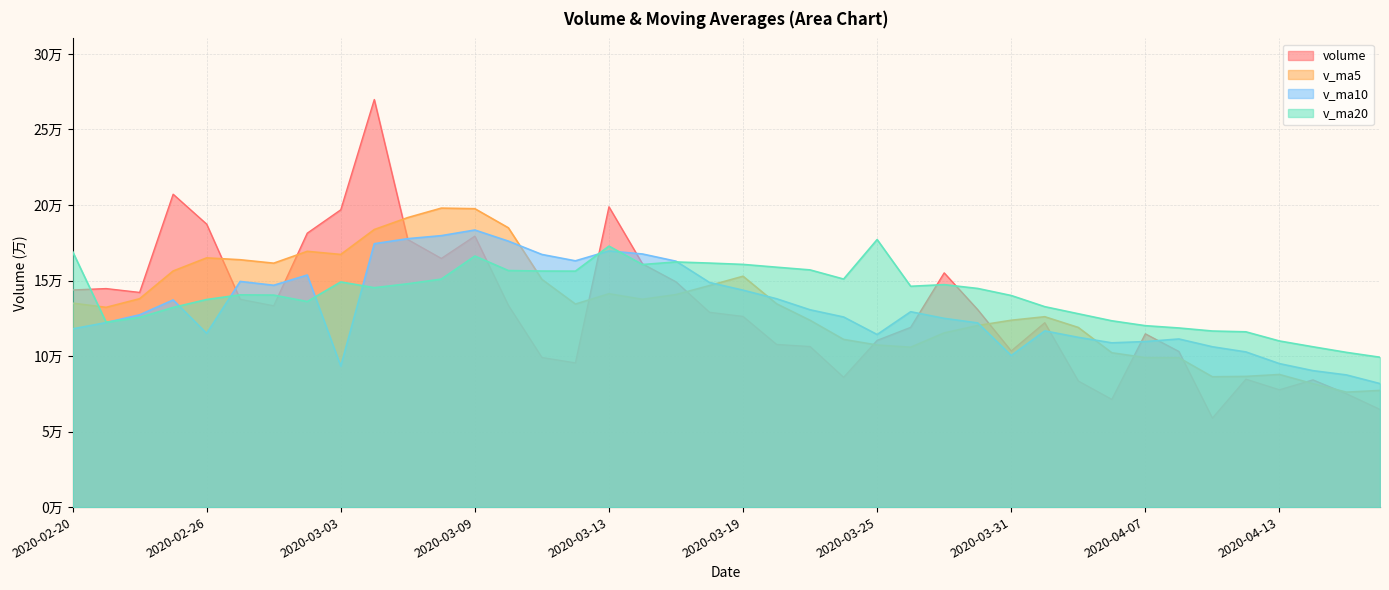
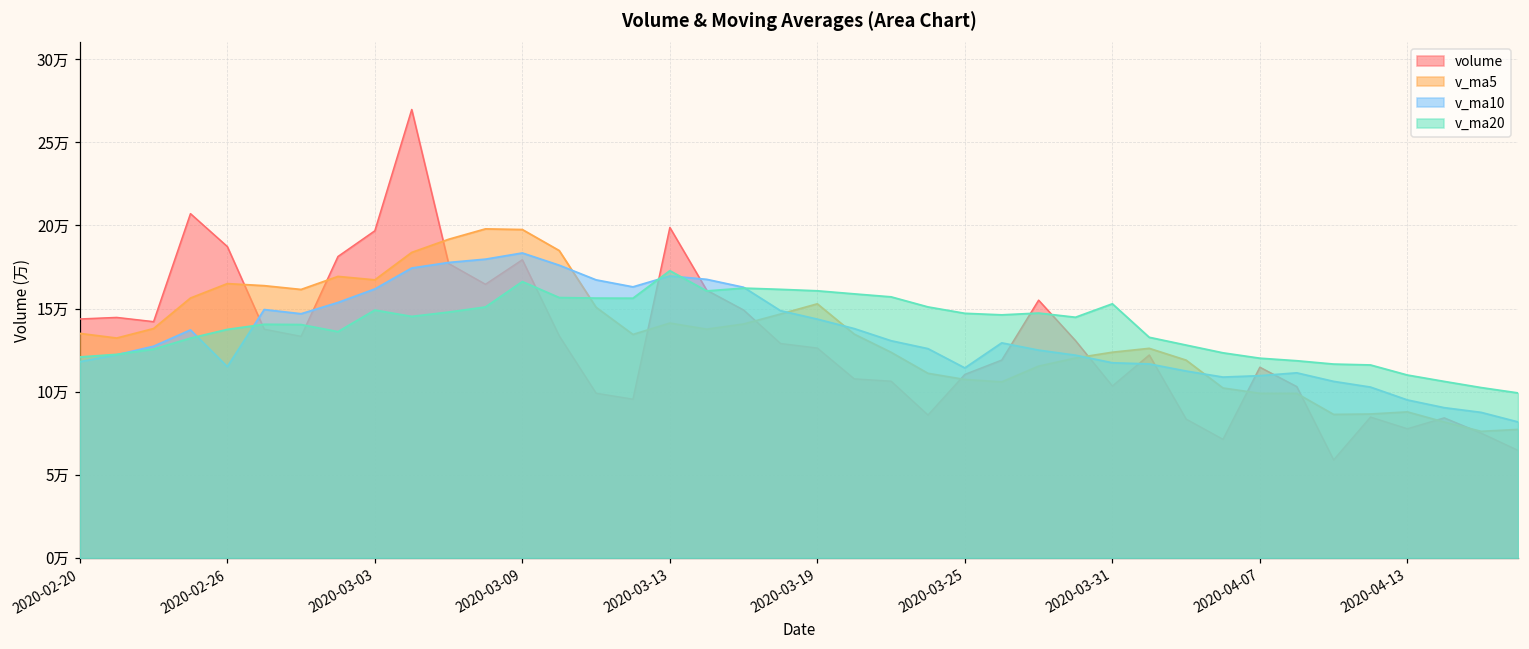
v_ma20, 2020-02-20: 16.9万 -> 12.1万
v_ma10, 2020-03-03: 9.3万 -> 16.2万
v_ma20, 2020-03-25: 17.7万 -> 14.7万
v_ma10, 2020-03-31: 10.0万 -> 11.7万
v_ma20, 2020-03-31: 14.0万 -> 15.3万
